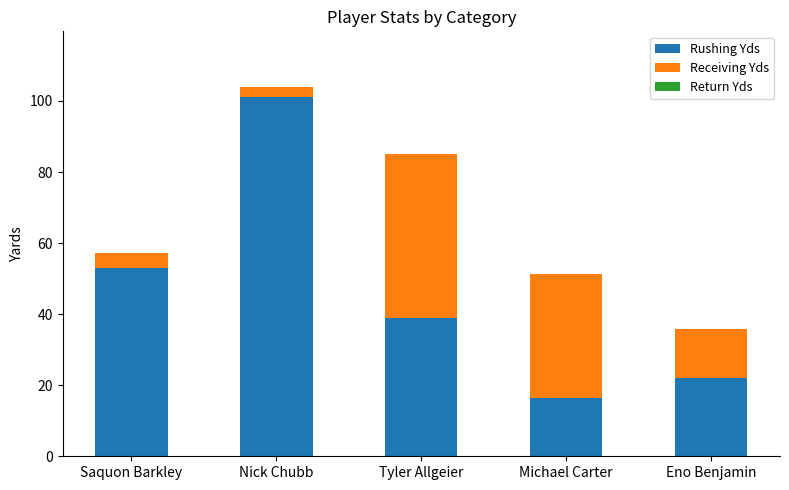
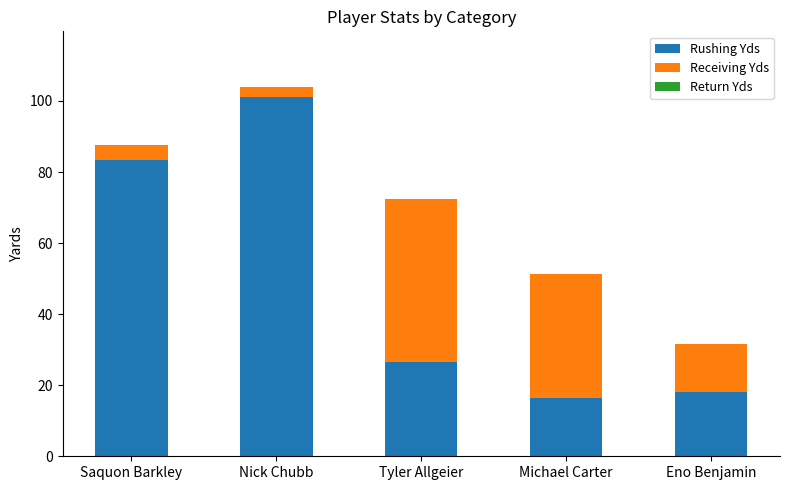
Rushing Yds, Saquon Barkley: 53 -> 84
Rushing Yds, Tyler Allgeier: 39 -> 27
Rushing Yds, Eno Benjamin: 22 -> 18
